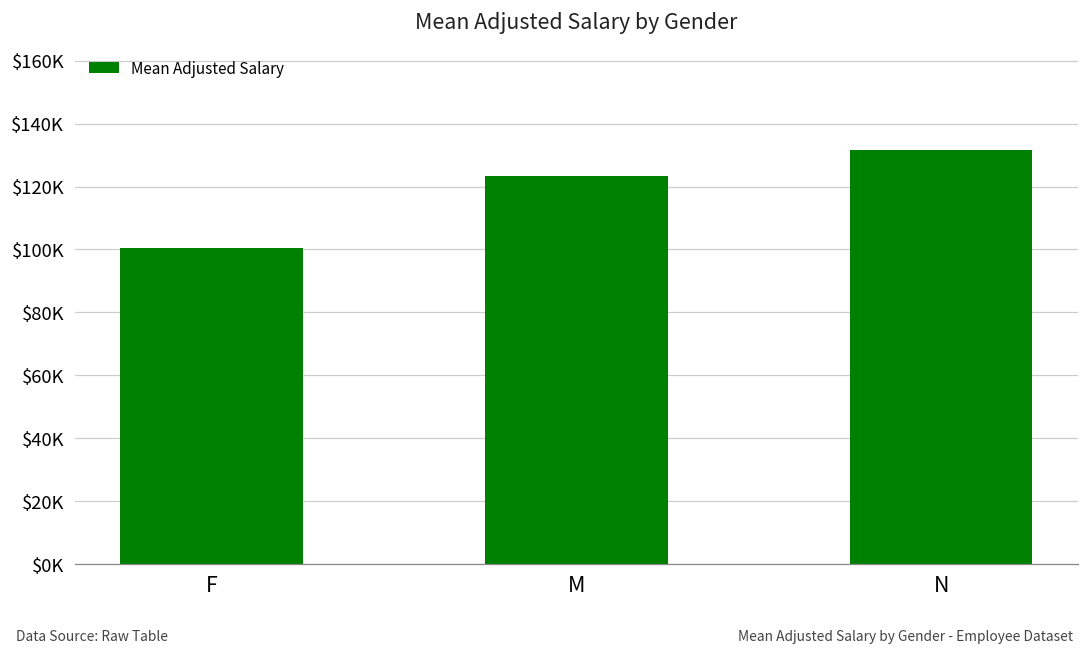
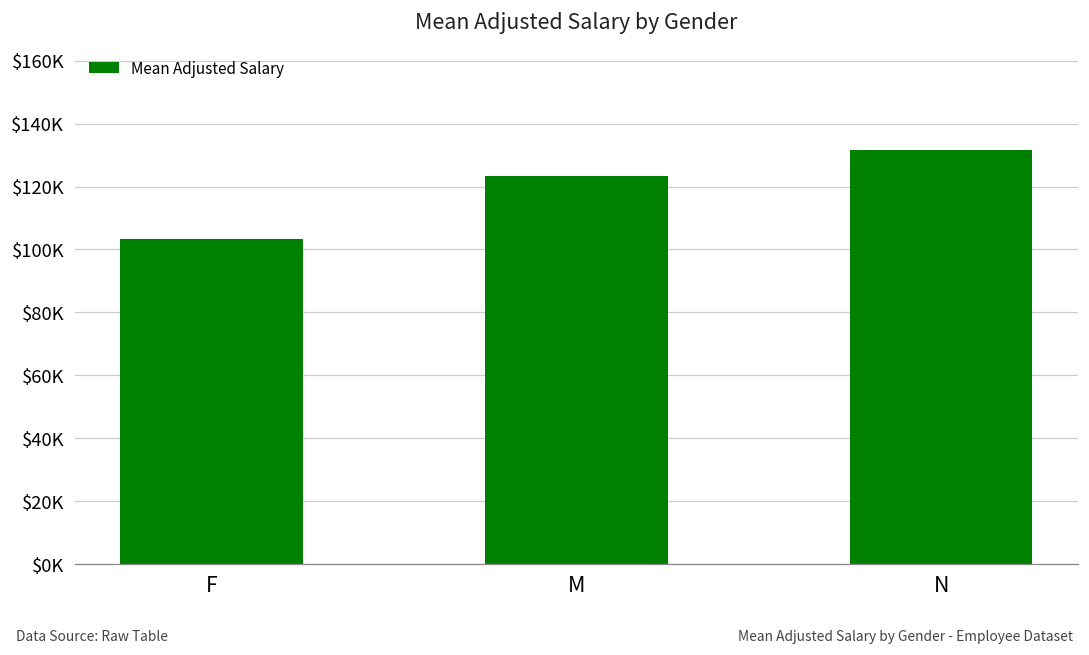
F: $100000 -> $103000
